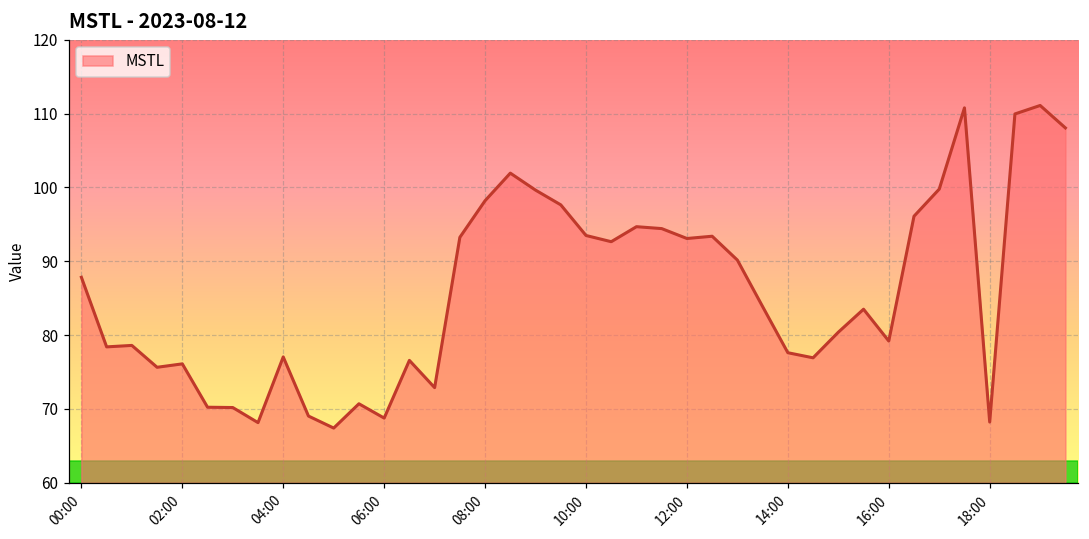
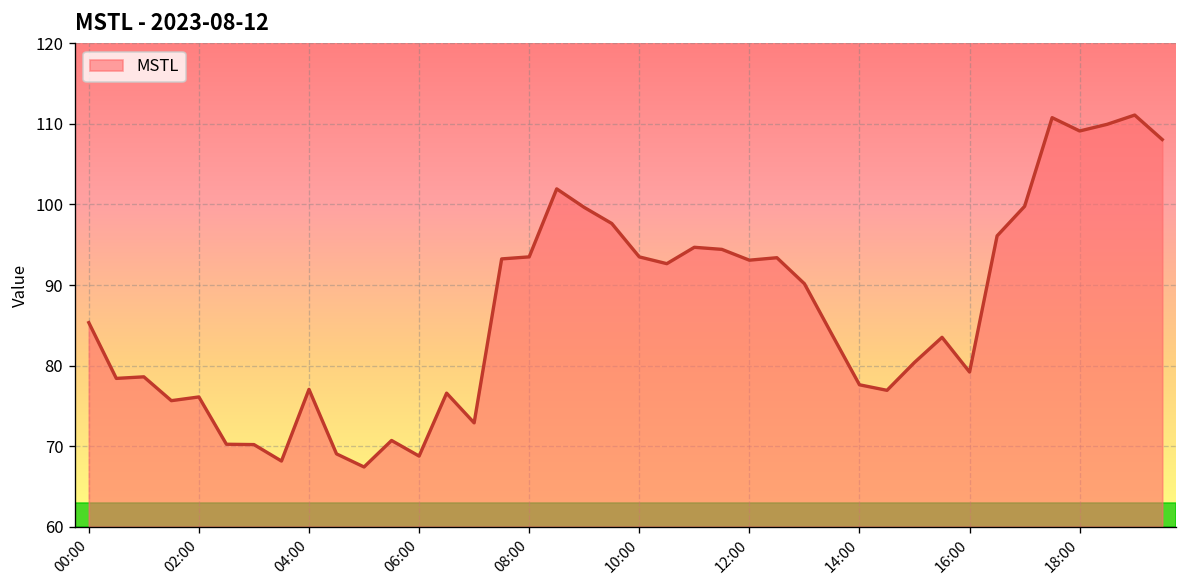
00:00: 88 -> 85
08:00: 98 -> 93
18:00: 68 -> 109
